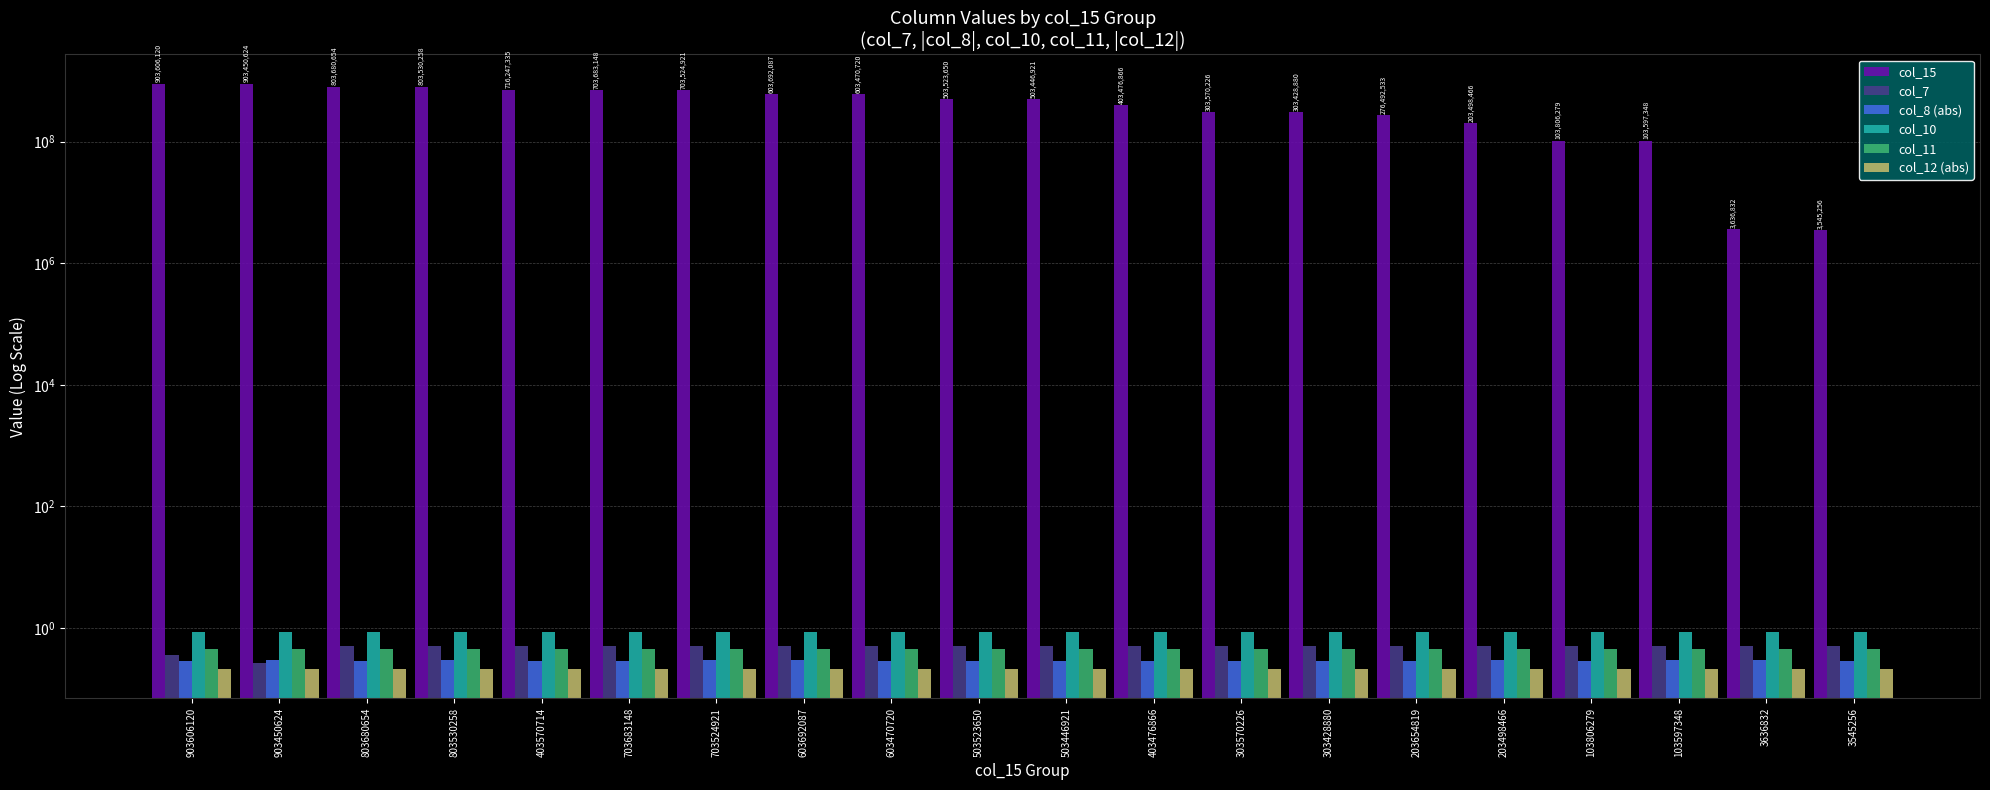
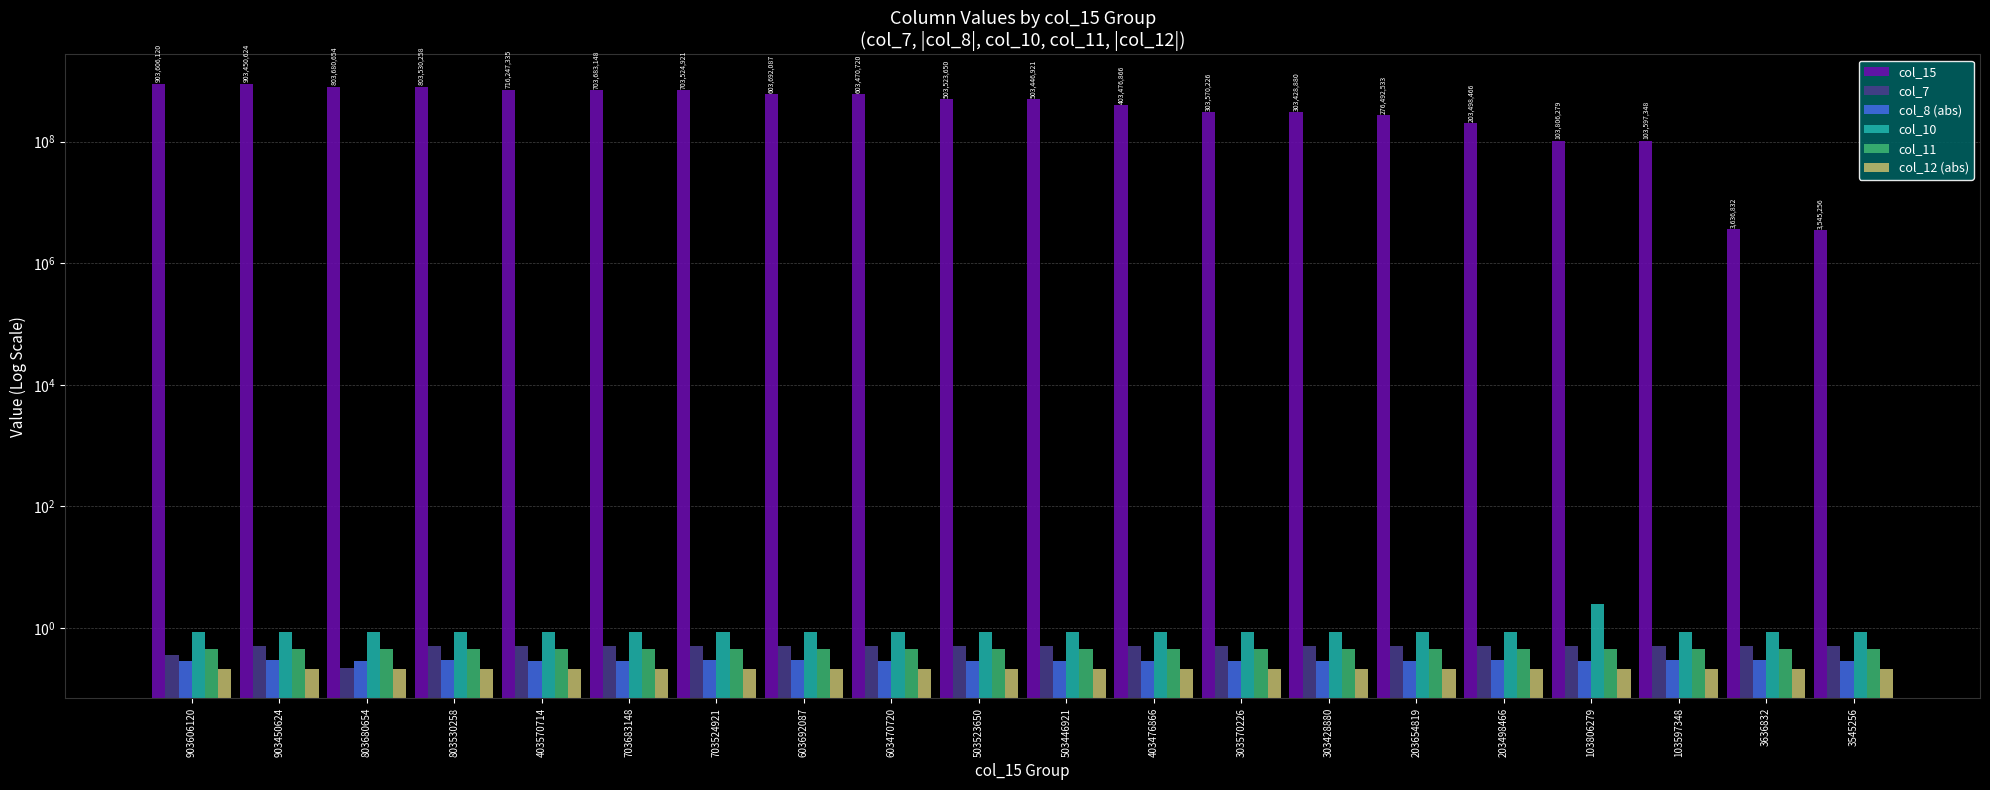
col_7, 903450624: 0.26 -> 0.5
col_7, 803680654: 0.5 -> 0.21
col_10, 103806279: 0.9 -> 2.4
